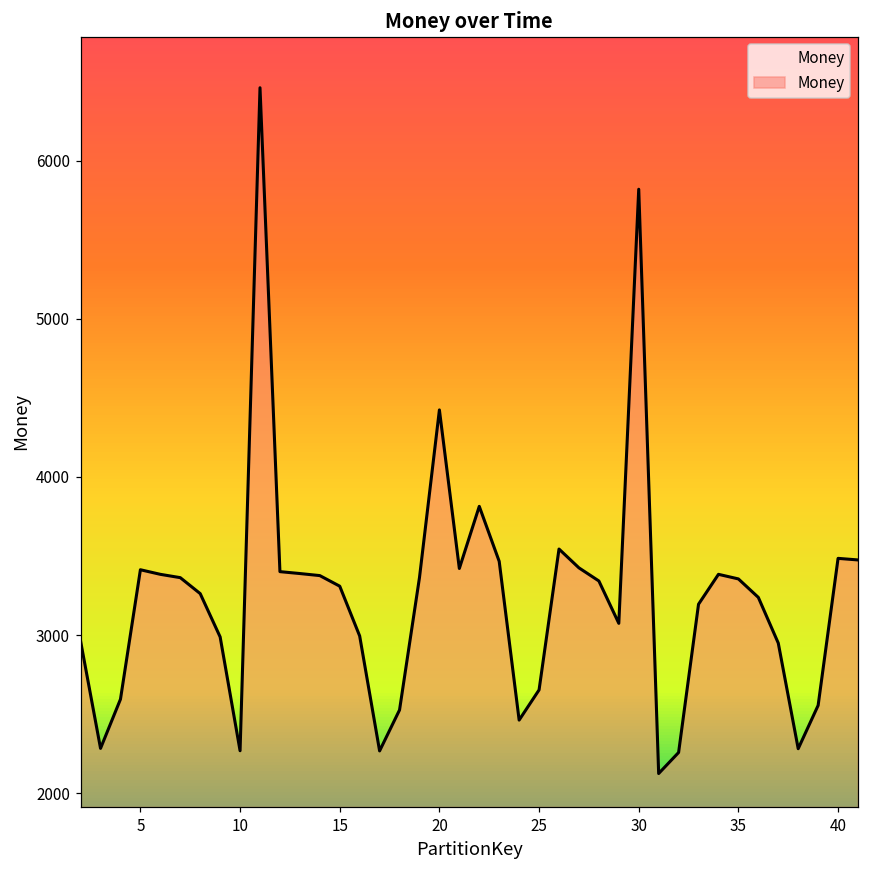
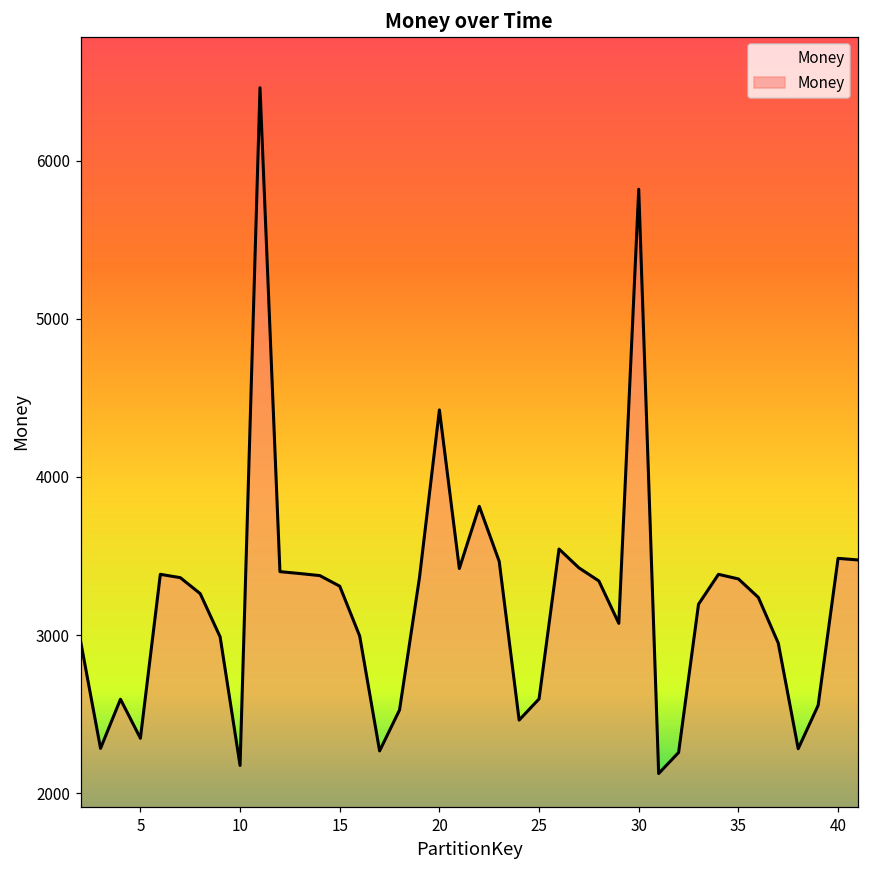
5: 3410 -> 2350
10: 2270 -> 2180
25: 2650 -> 2600
